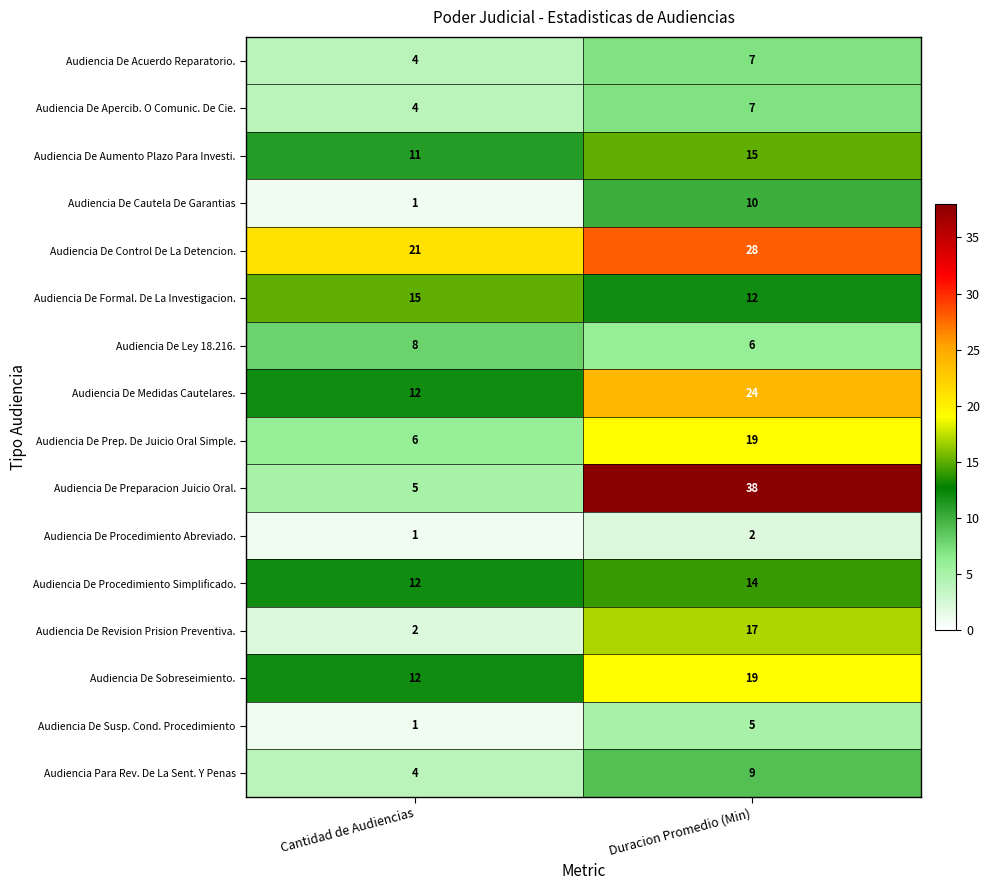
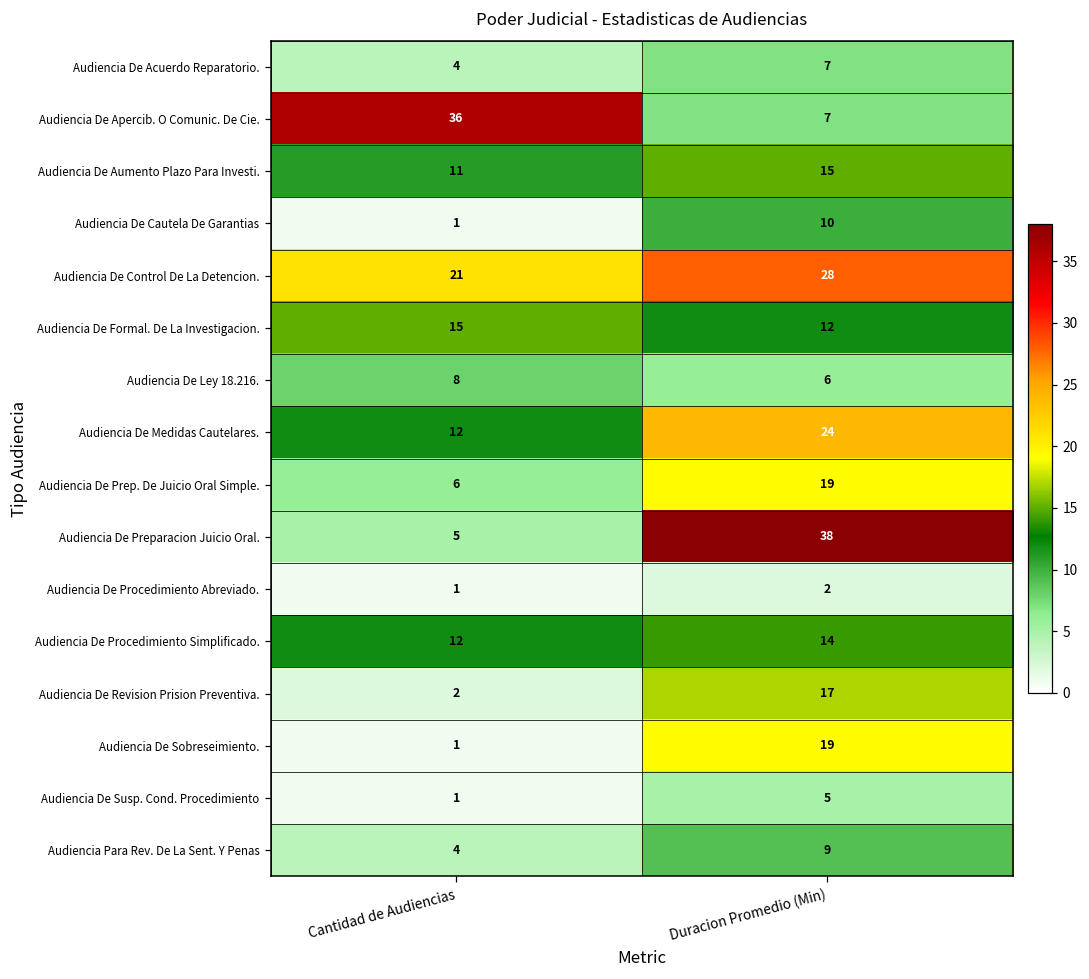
Audiencia De Apercib. O Comunic. De Cie., Cantidad de Audiencias: 4 -> 36
Audiencia De Sobreseimiento., Cantidad de Audiencias: 12 -> 1
